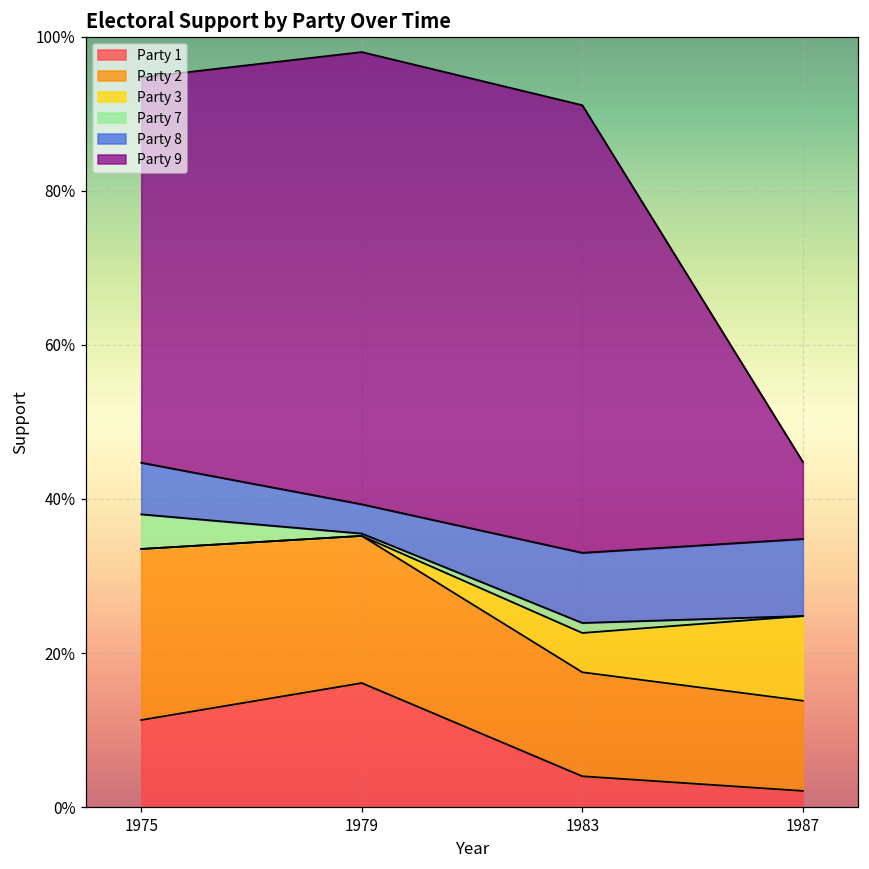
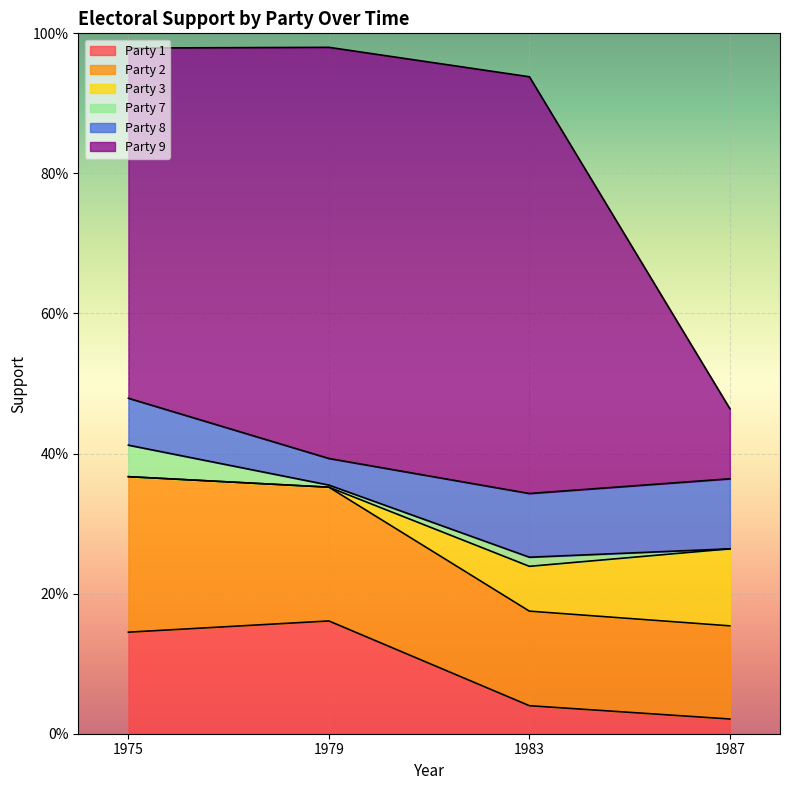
Party 1, 1975: 11% -> 14%
Party 3, 1983: 5% -> 6%
Party 9, 1983: 58% -> 60%
Party 2, 1987: 12% -> 13%
